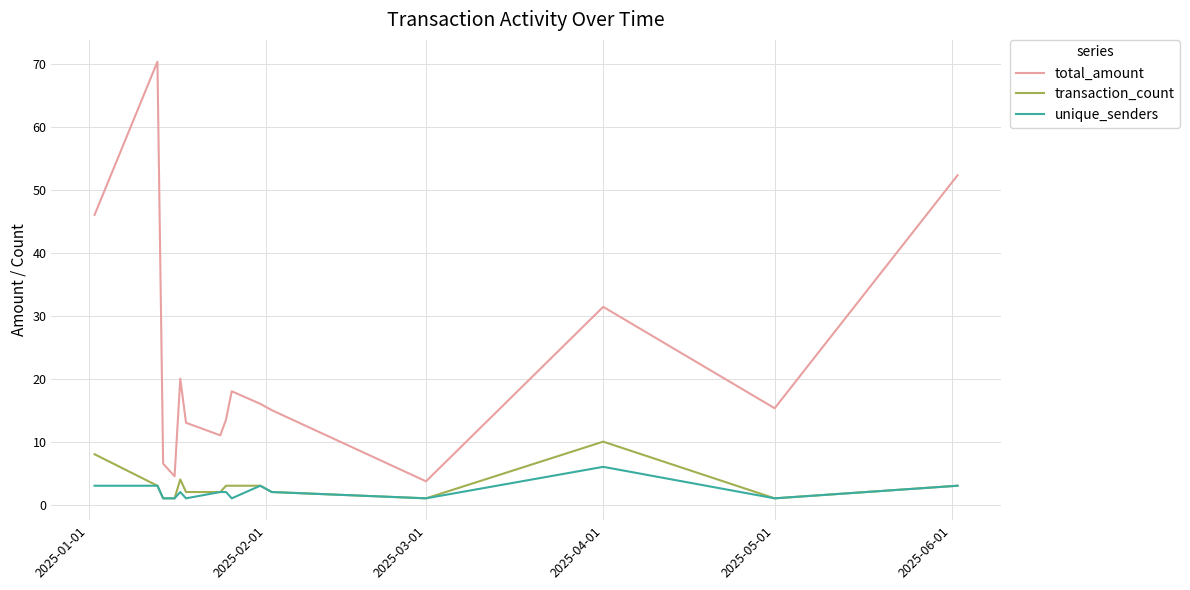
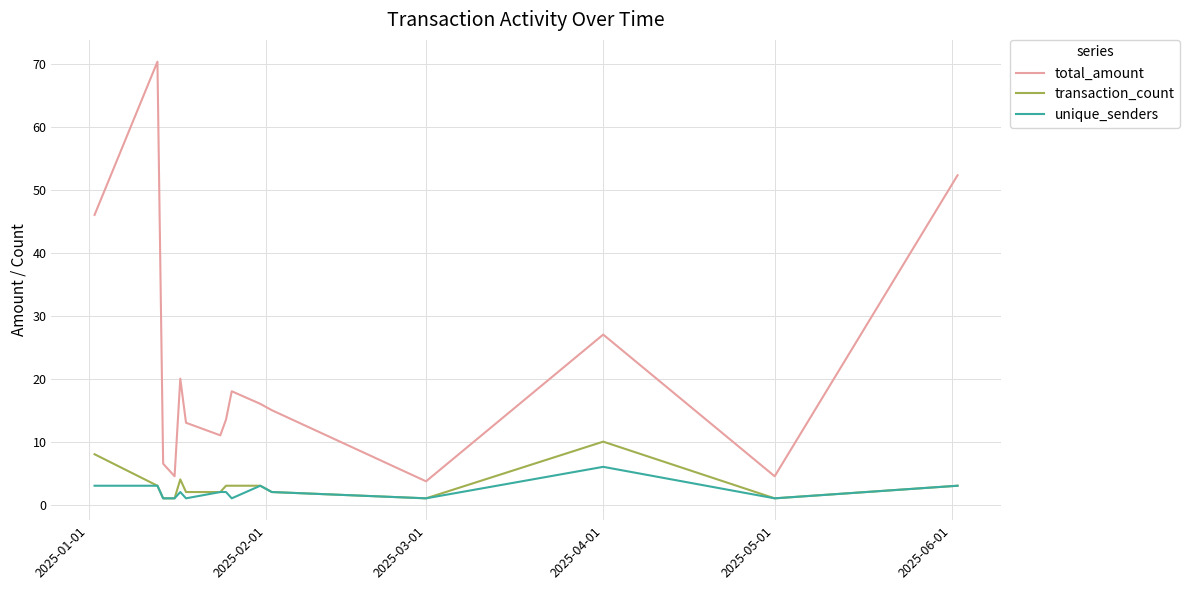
total_amount, 2025-04-01: 31 -> 27
total_amount, 2025-05-01: 15 -> 5
